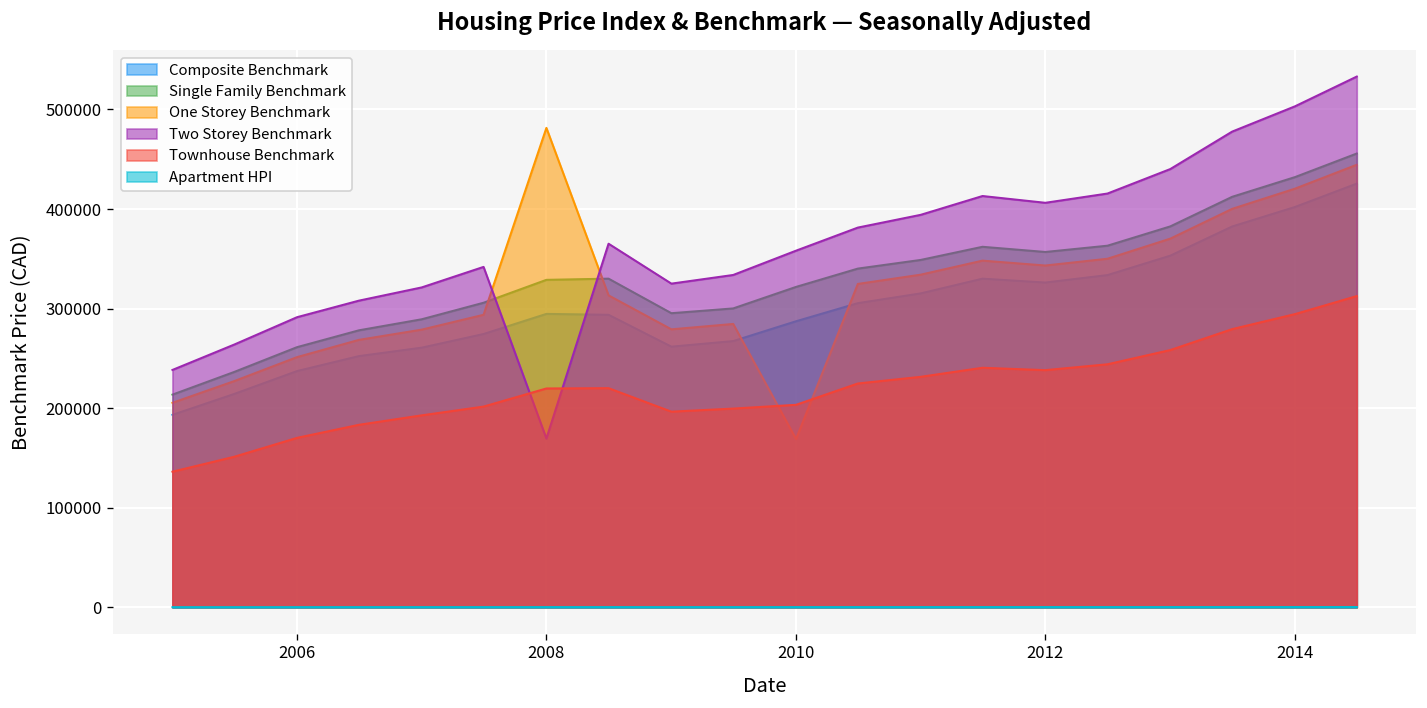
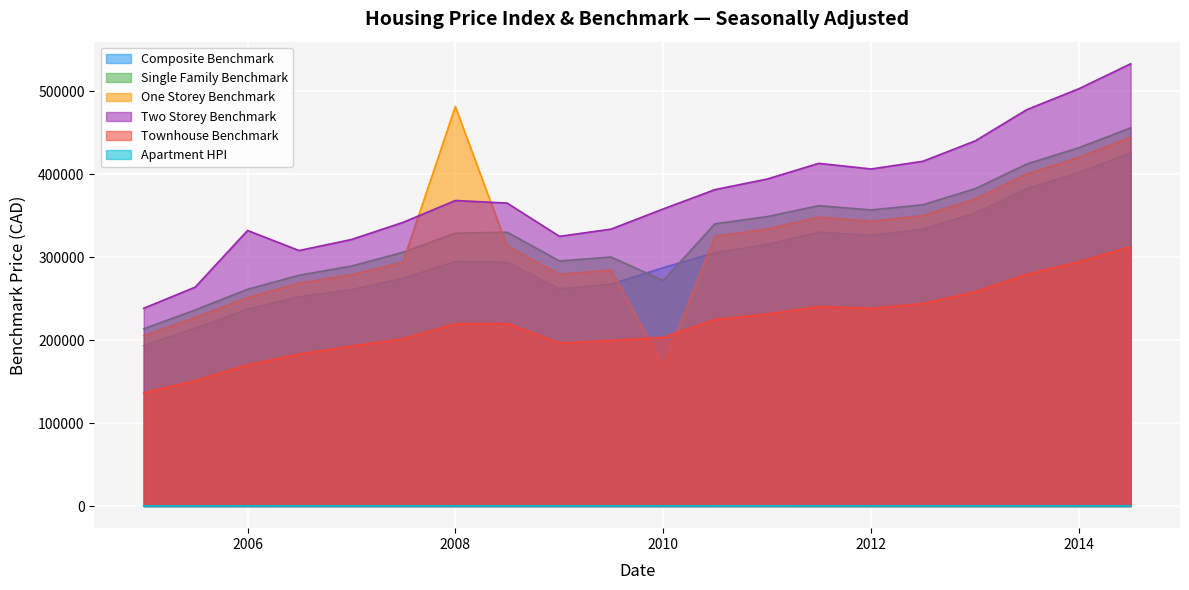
Two Storey Benchmark, 2006: 290000 -> 330000
Two Storey Benchmark, 2008: 170000 -> 370000
Single Family Benchmark, 2010: 320000 -> 270000
